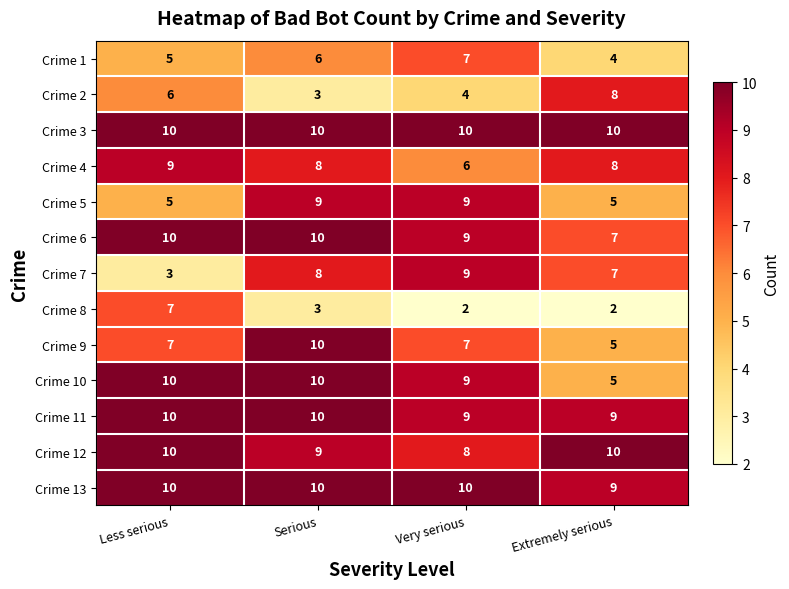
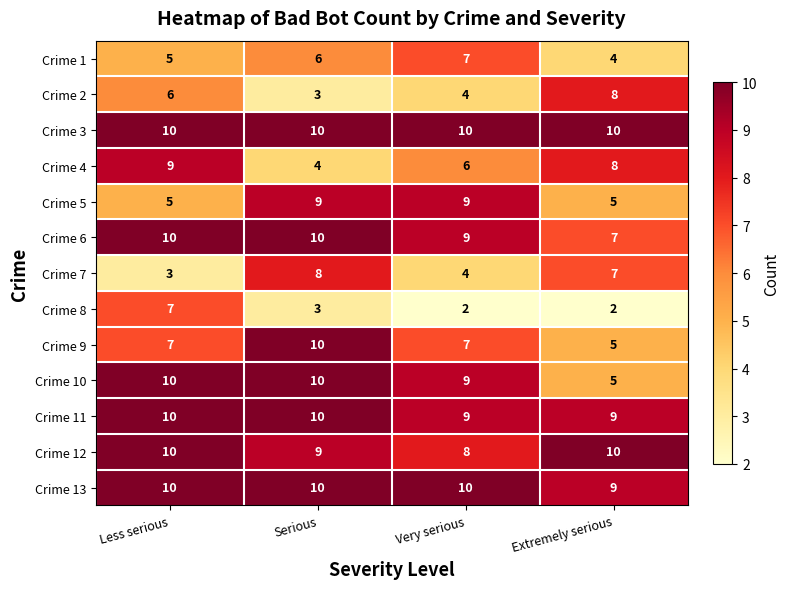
Crime 4, Serious: 8 -> 4
Crime 7, Very serious: 9 -> 4
